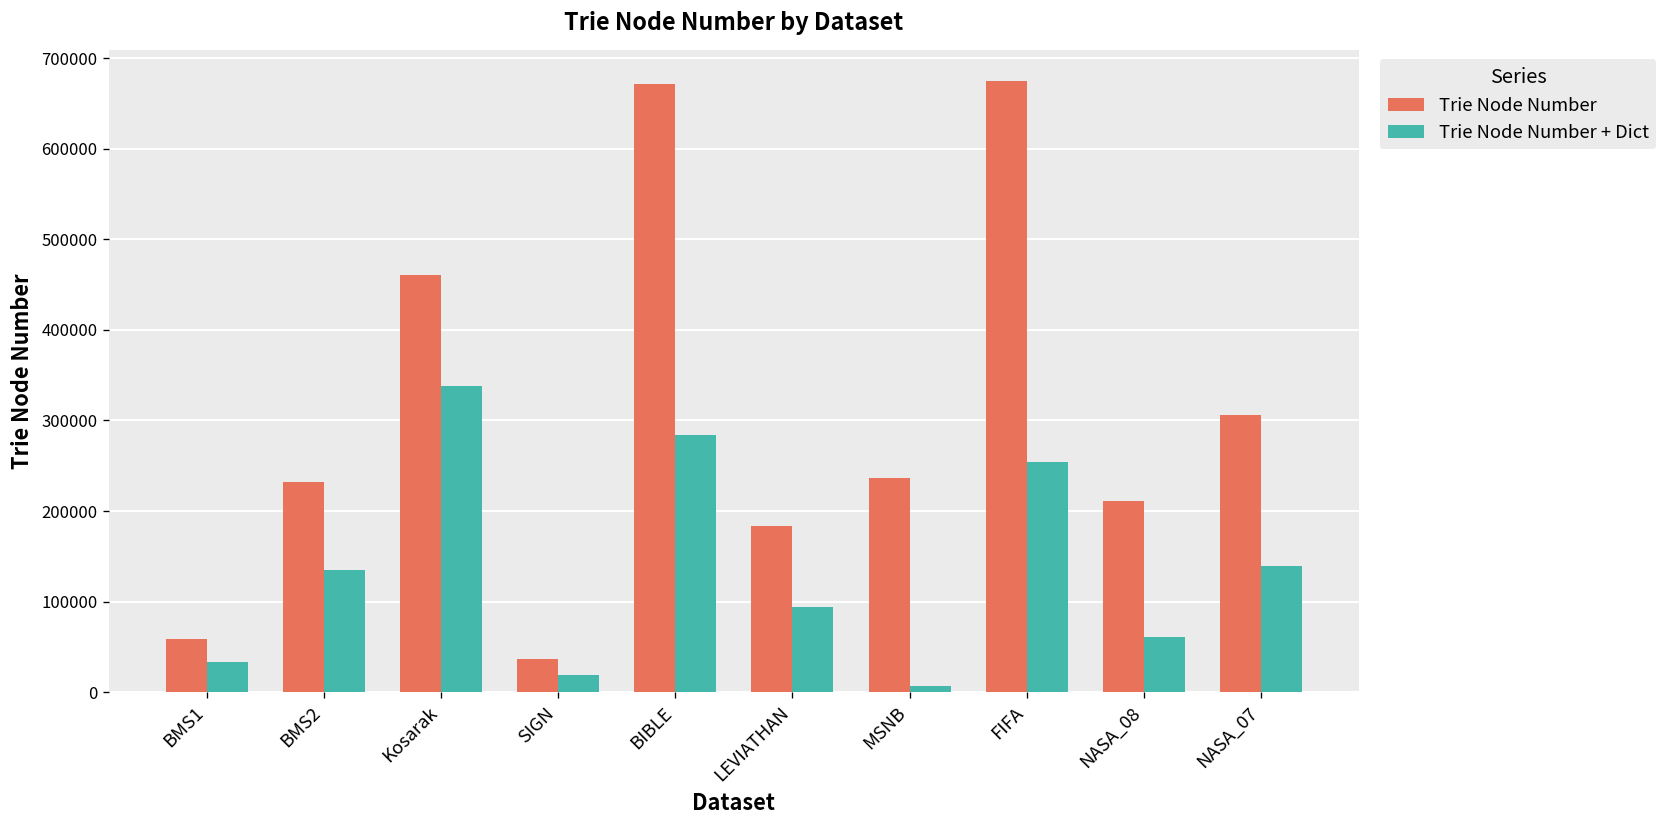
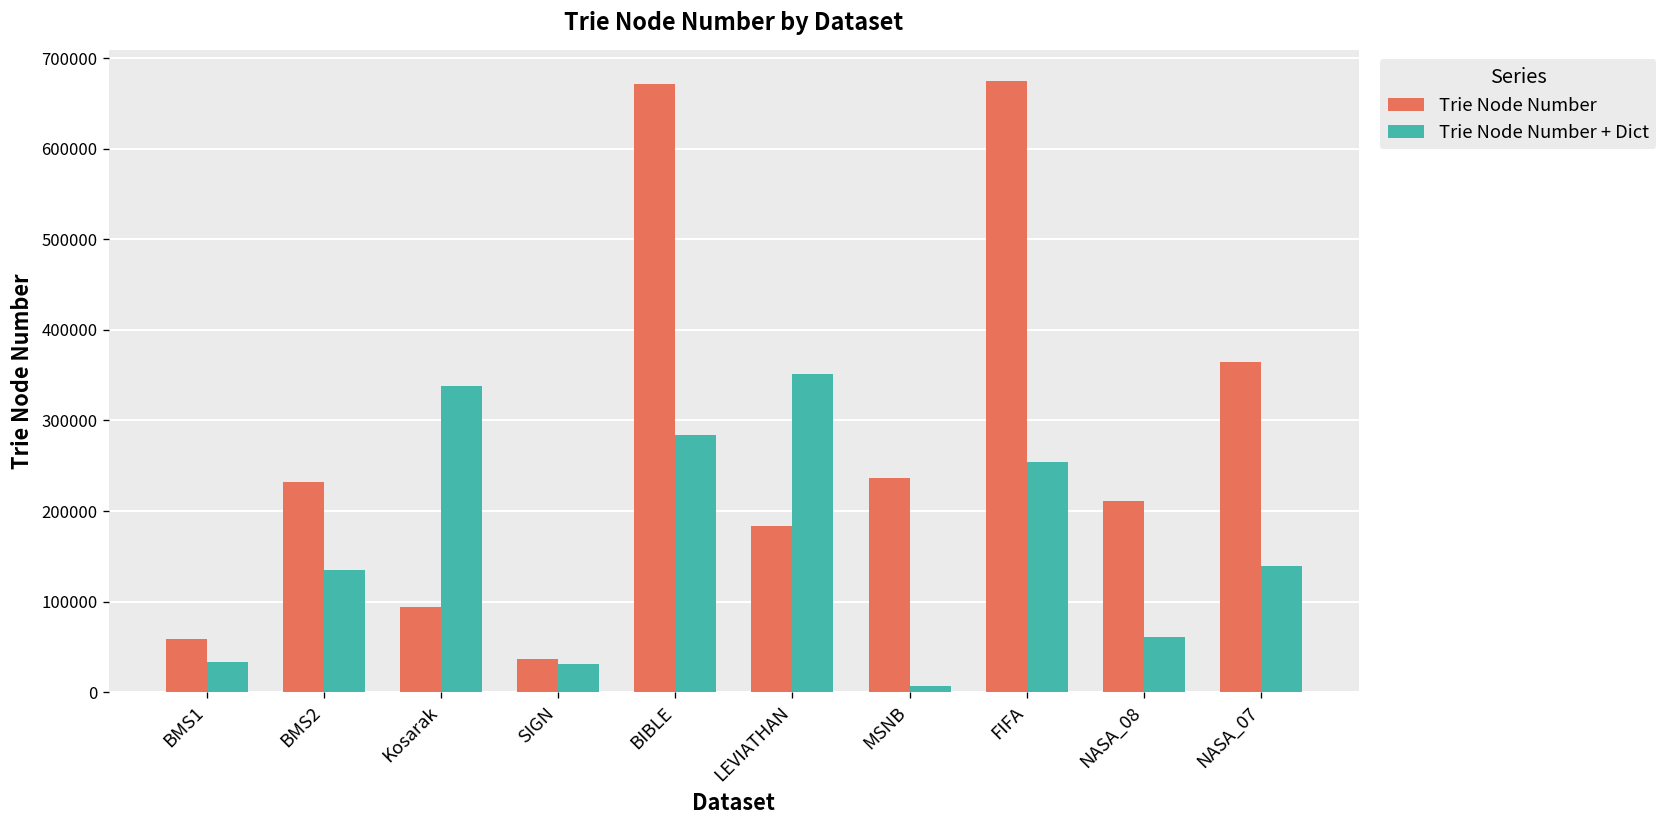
Trie Node Number, Kosarak: 460000 -> 90000
Trie Node Number + Dict, SIGN: 20000 -> 30000
Trie Node Number + Dict, LEVIATHAN: 90000 -> 350000
Trie Node Number, NASA_07: 310000 -> 360000
